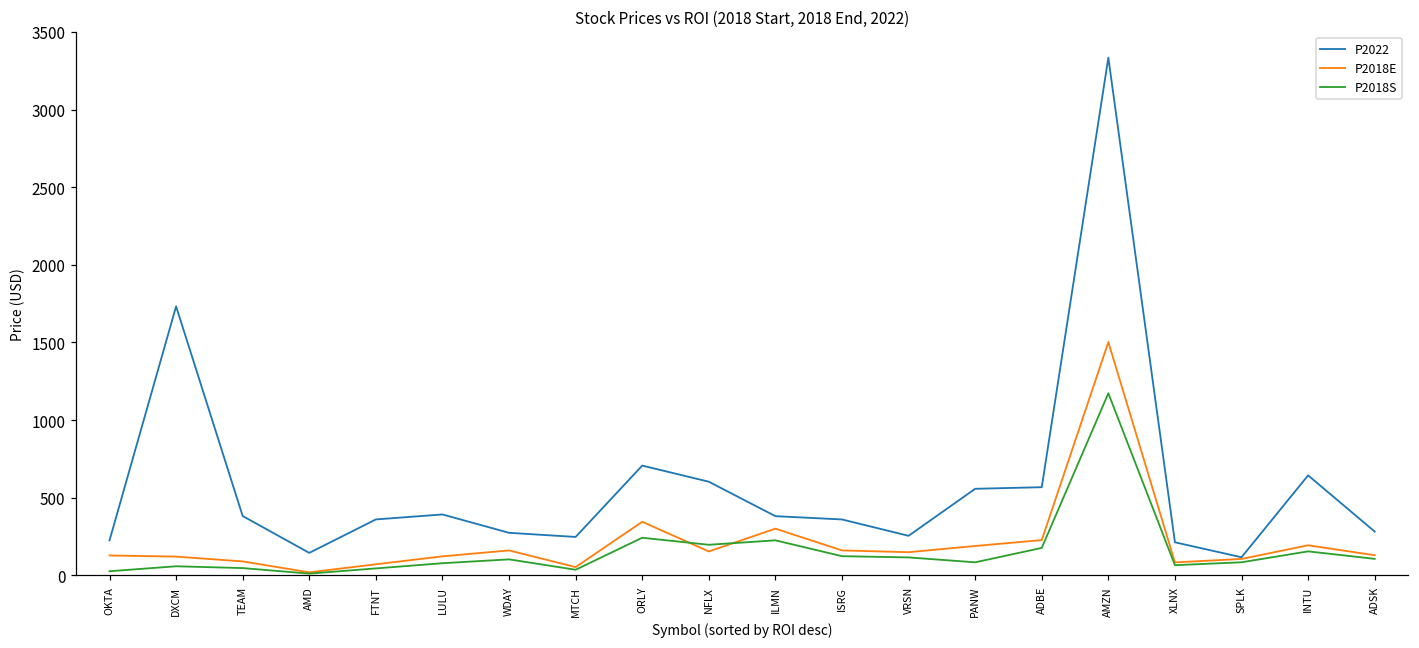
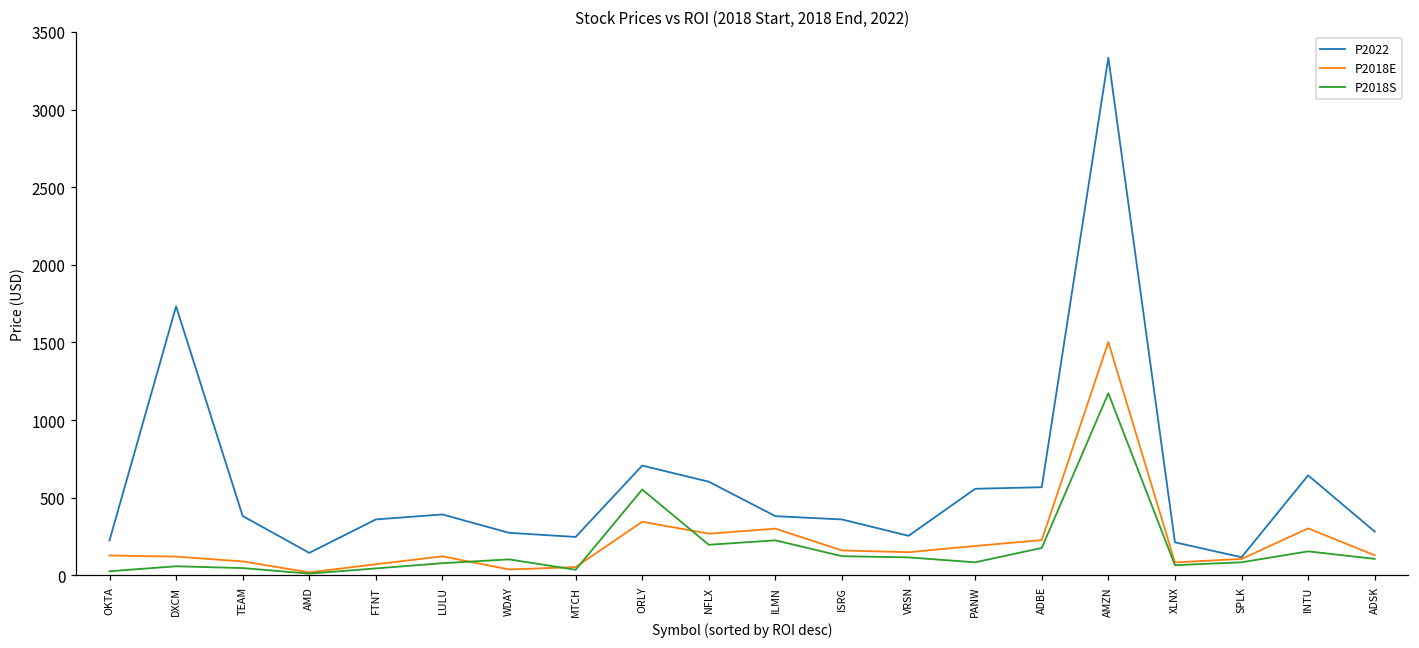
P2018E, WDAY: 160 -> 40
P2018S, ORLY: 240 -> 550
P2018E, NFLX: 150 -> 270
P2018E, INTU: 190 -> 300
